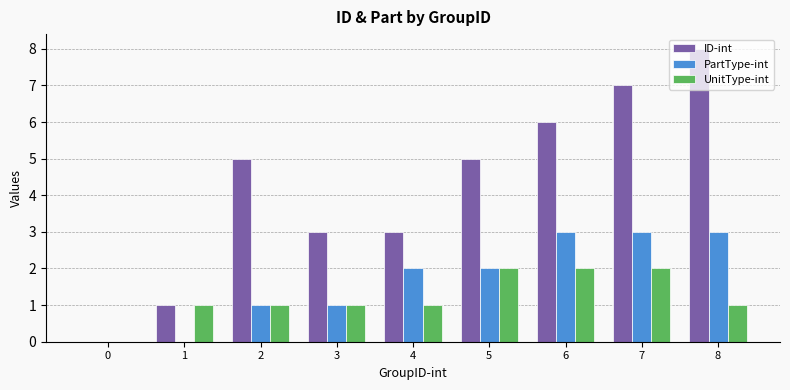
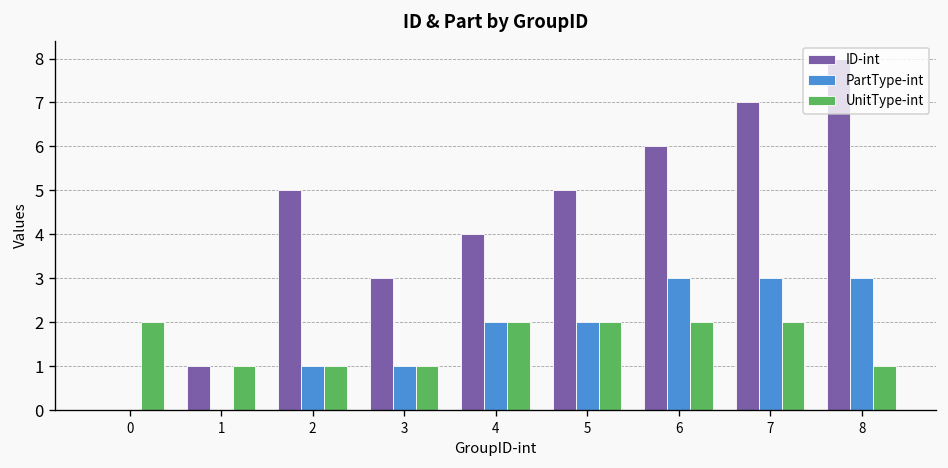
UnitType-int, 0: 0 -> 2
ID-int, 4: 3 -> 4
UnitType-int, 4: 1 -> 2
